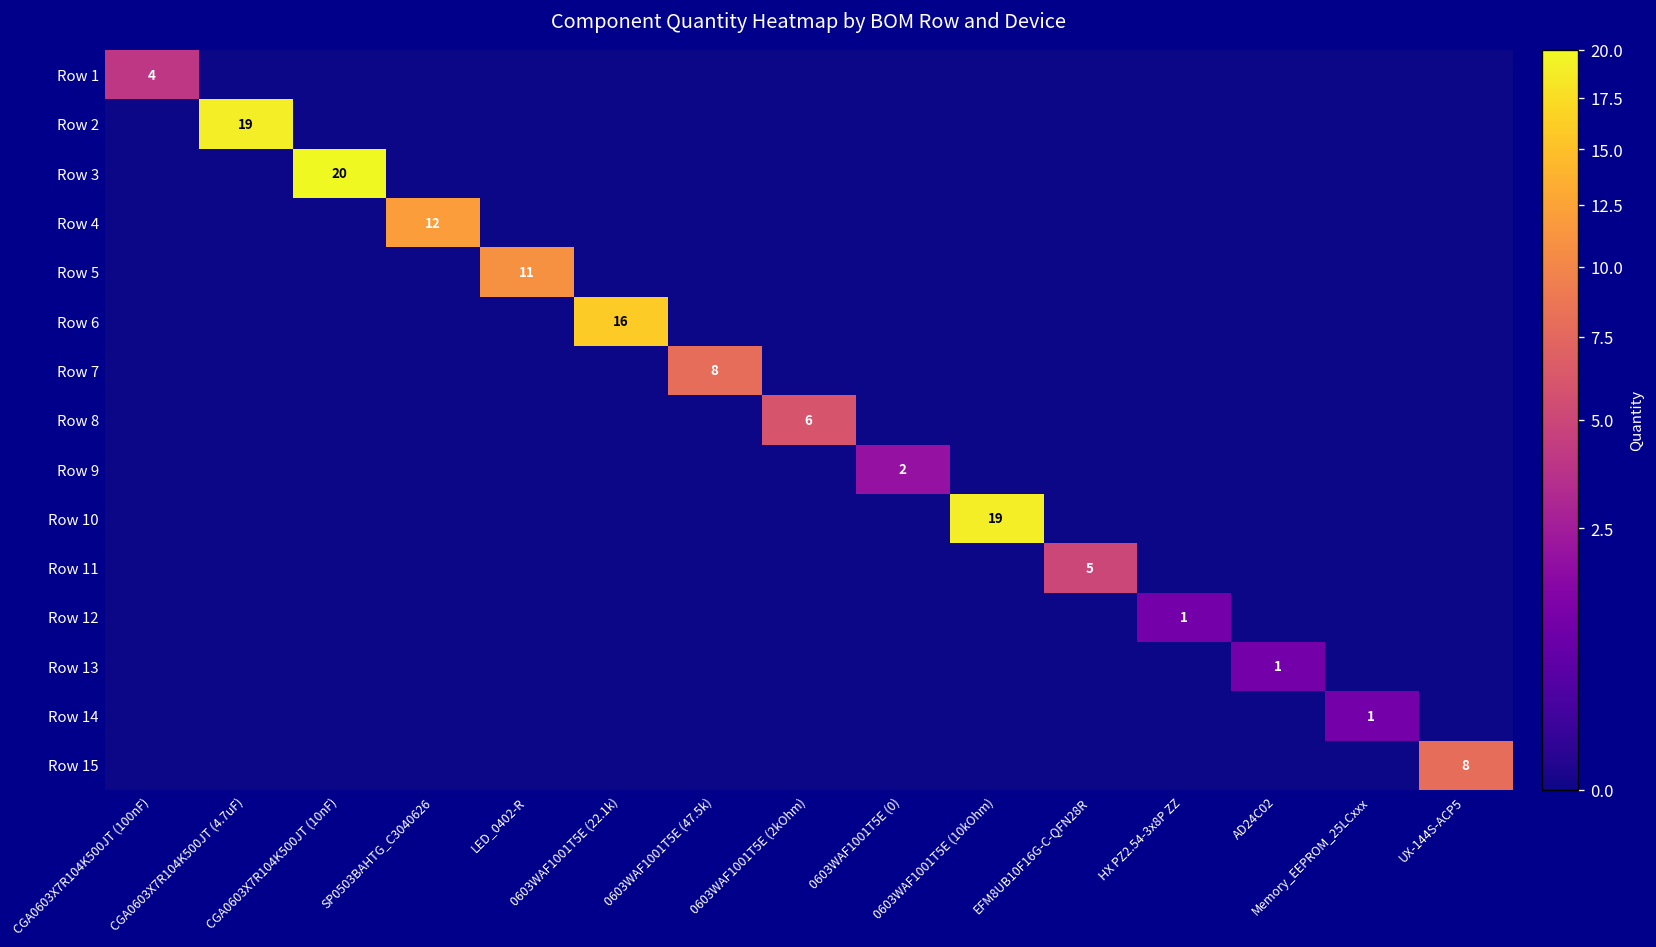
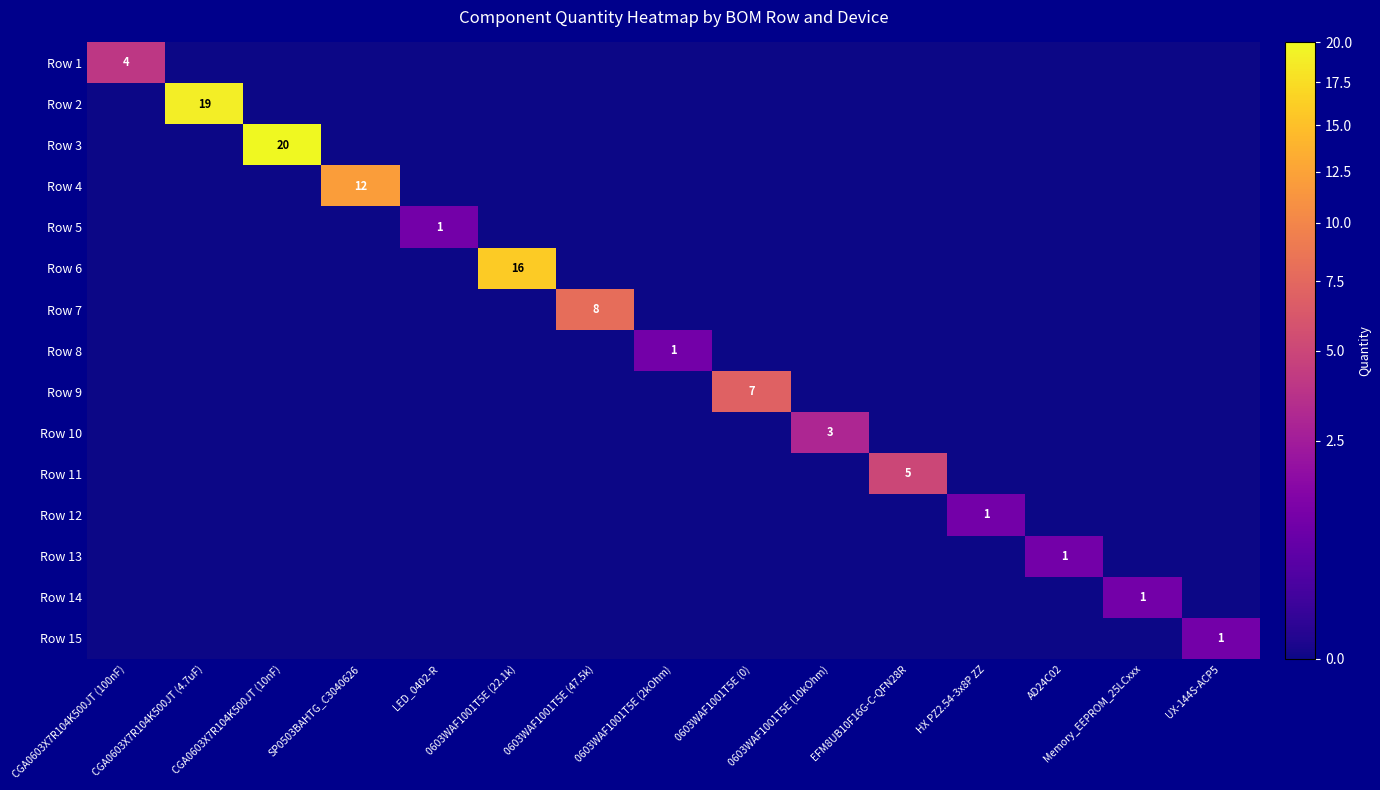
Row 5, LED_0402-R: 11 -> 1
Row 8, 0603WAF1001T5E (2kOhm): 6 -> 1
Row 9, 0603WAF1001T5E (0): 2 -> 7
Row 10, 0603WAF1001T5E (10kOhm): 19 -> 3
Row 15, UX-144S-ACP5: 8 -> 1
